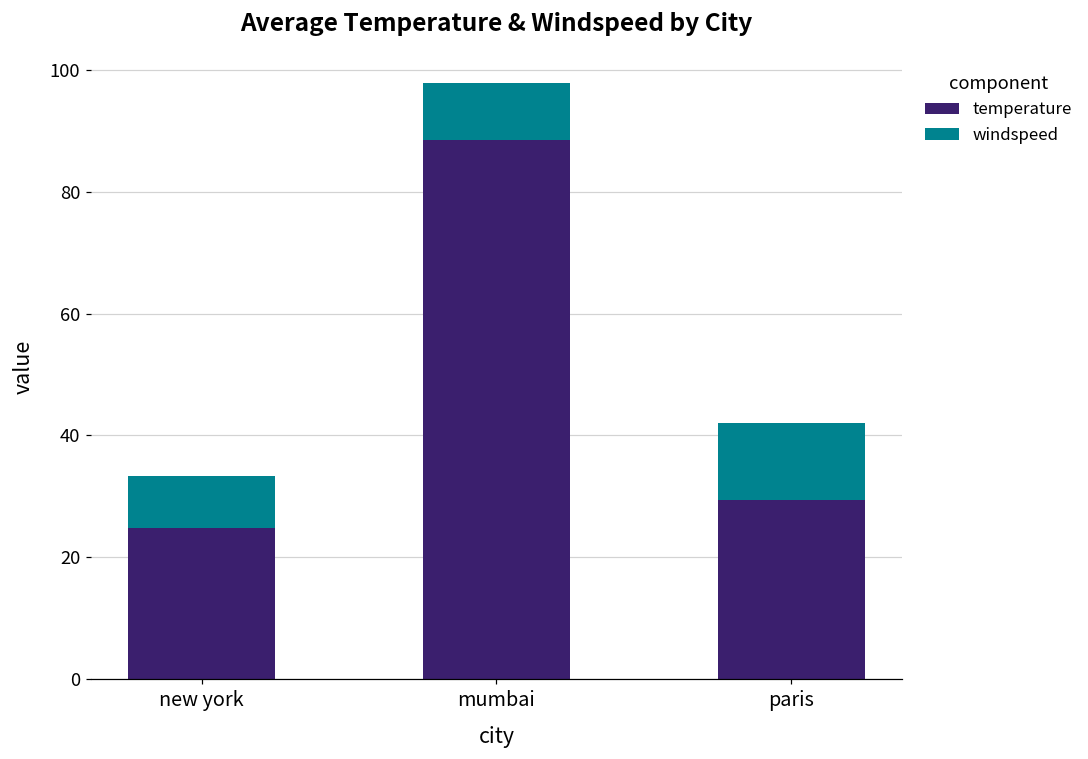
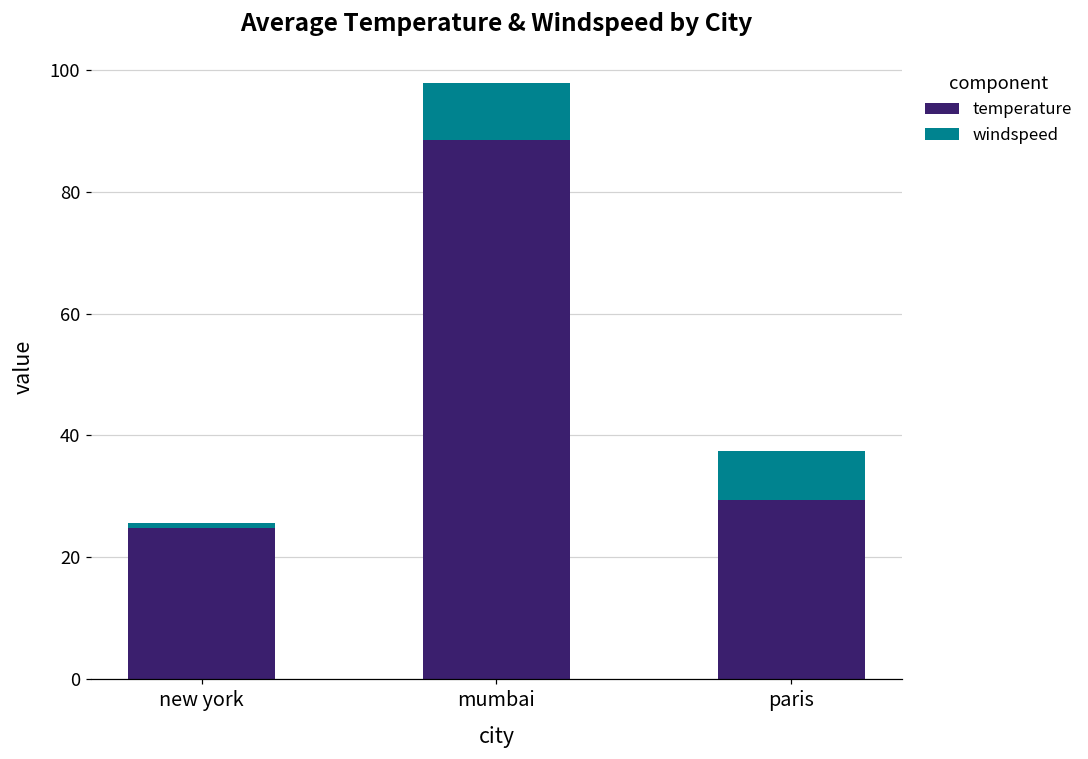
windspeed, new york: 9 -> 1
windspeed, paris: 13 -> 8
